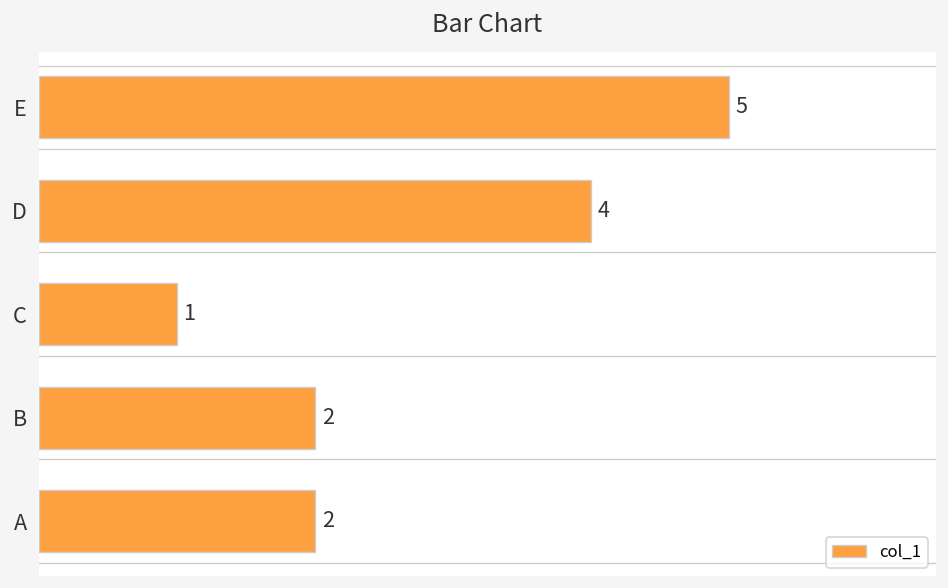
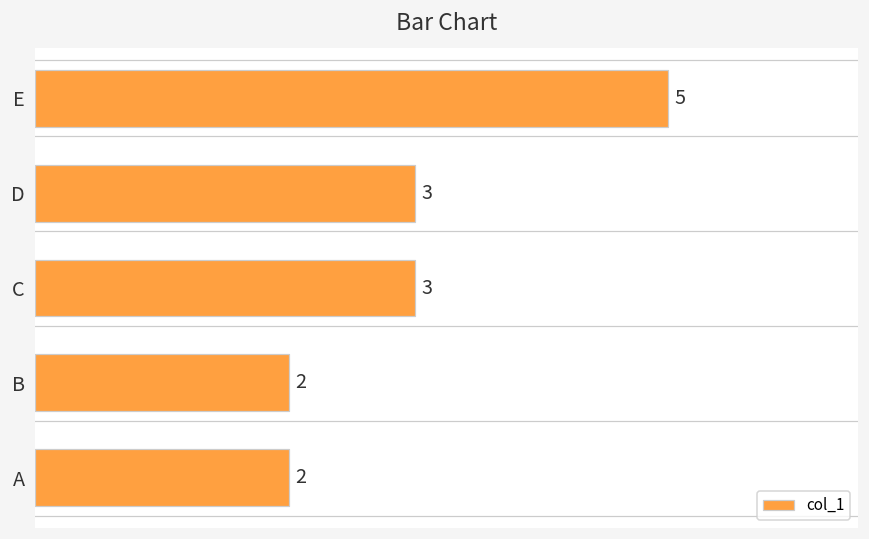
D: 4 -> 3
C: 1 -> 3
